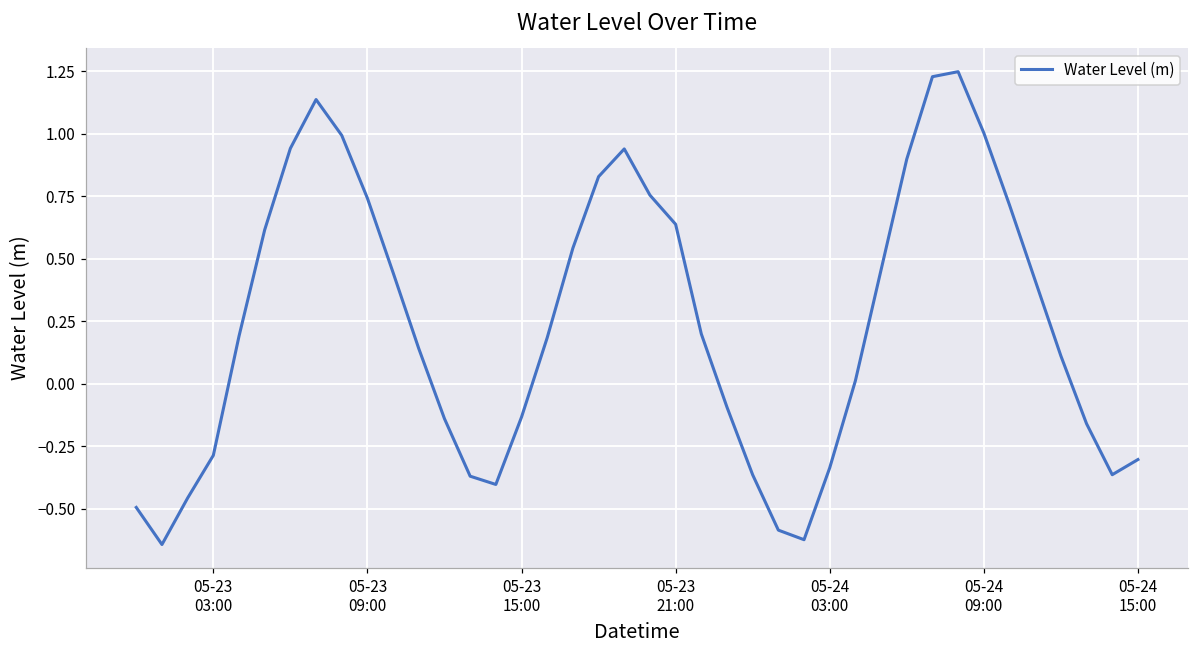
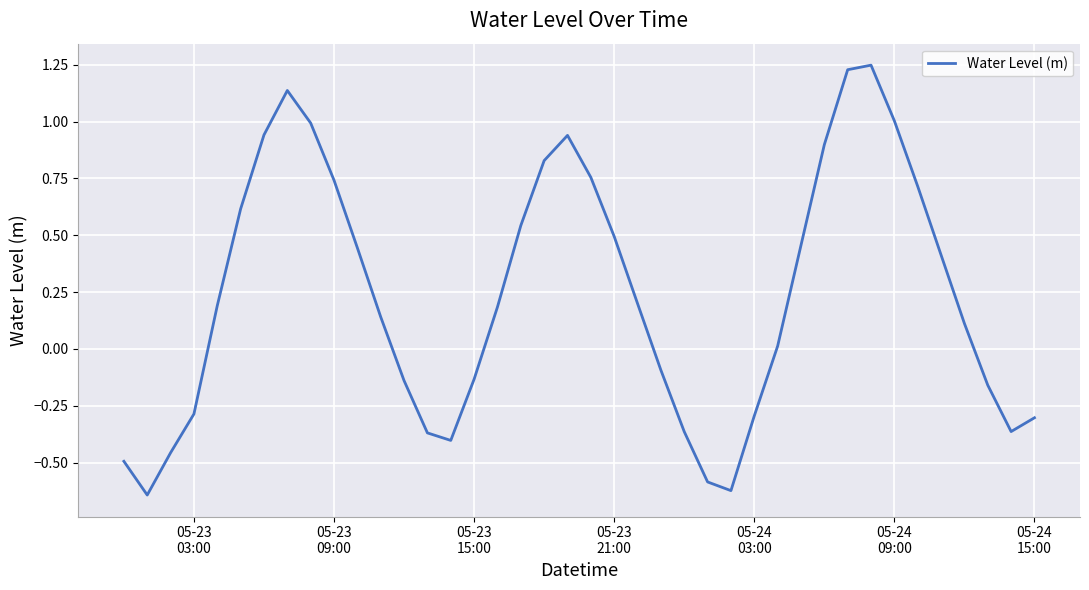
05-23 21:00: 0.64 -> 0.49
05-24 03:00: -0.34 -> -0.29
